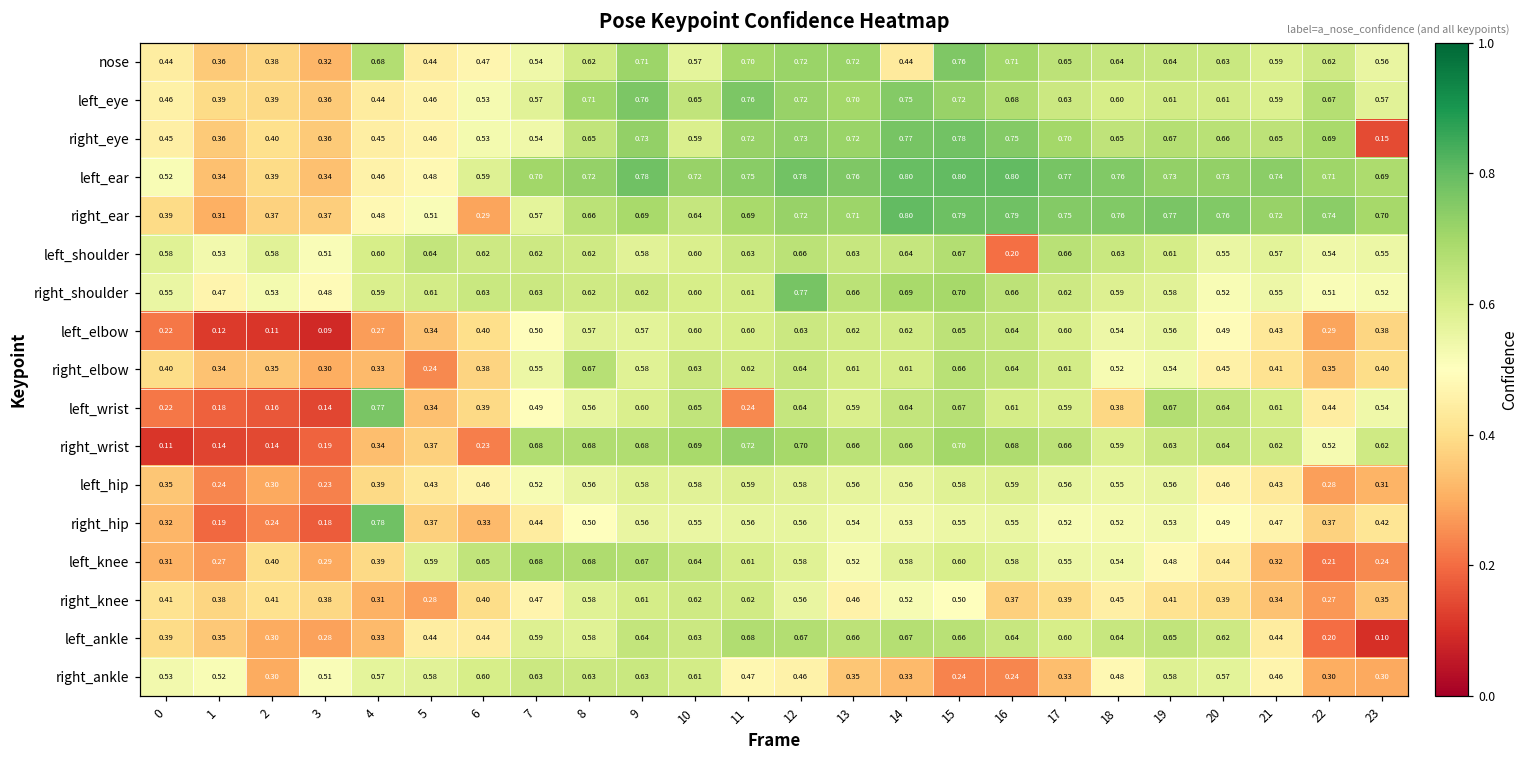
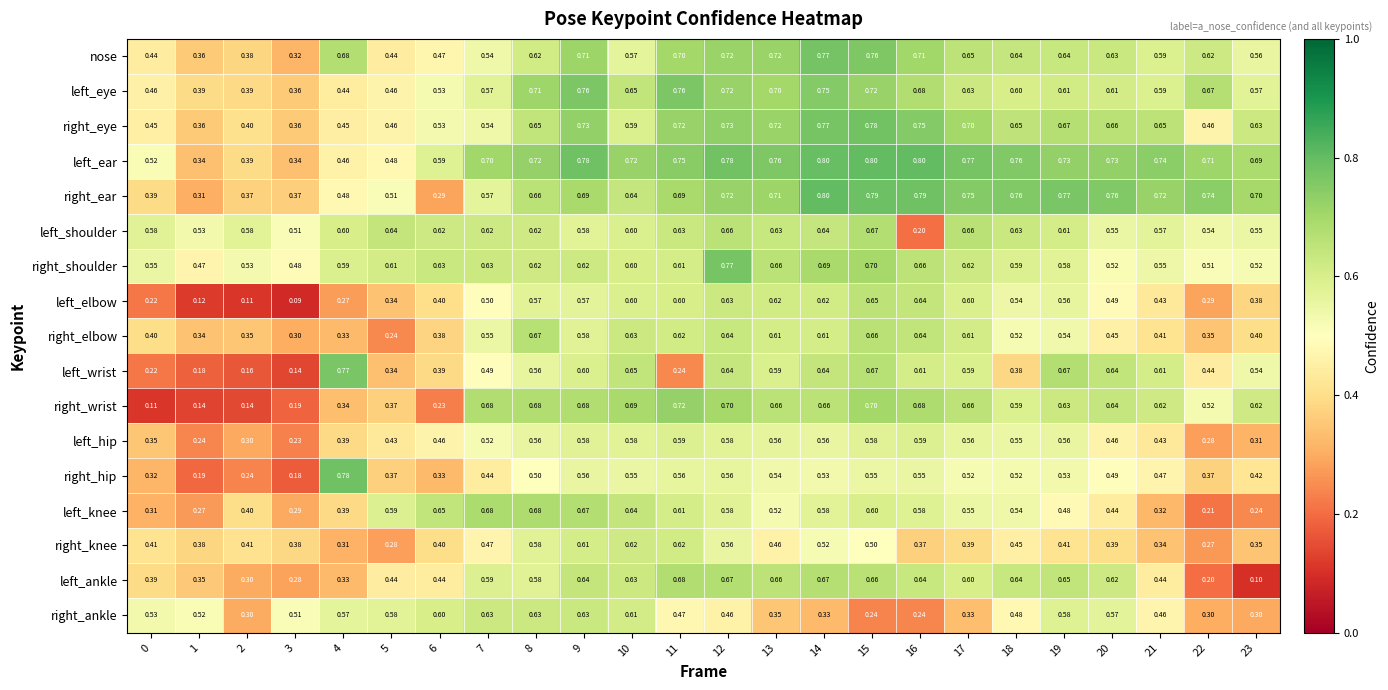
nose, 14: 0.44 -> 0.77
right_eye, 22: 0.69 -> 0.46
right_eye, 23: 0.15 -> 0.63
